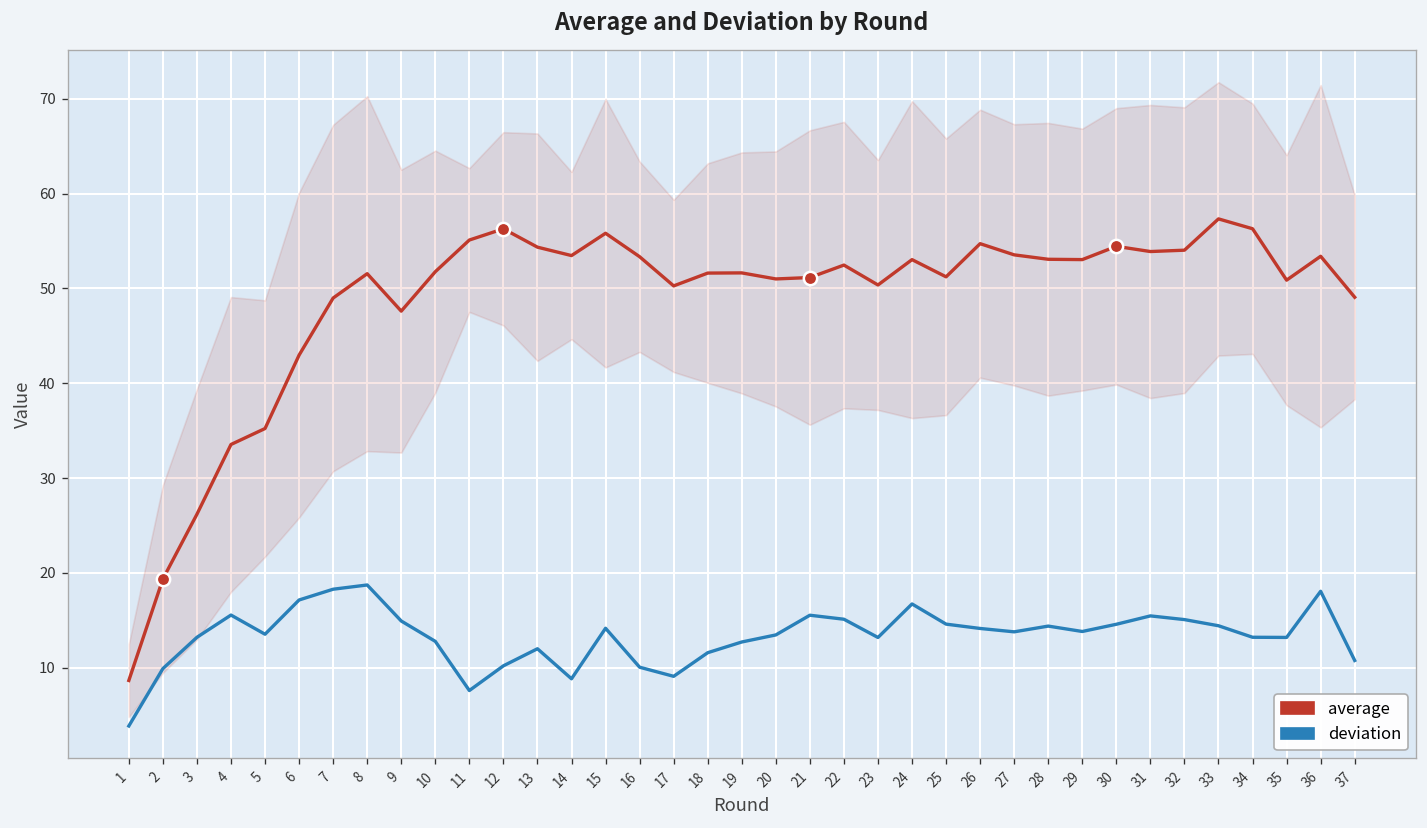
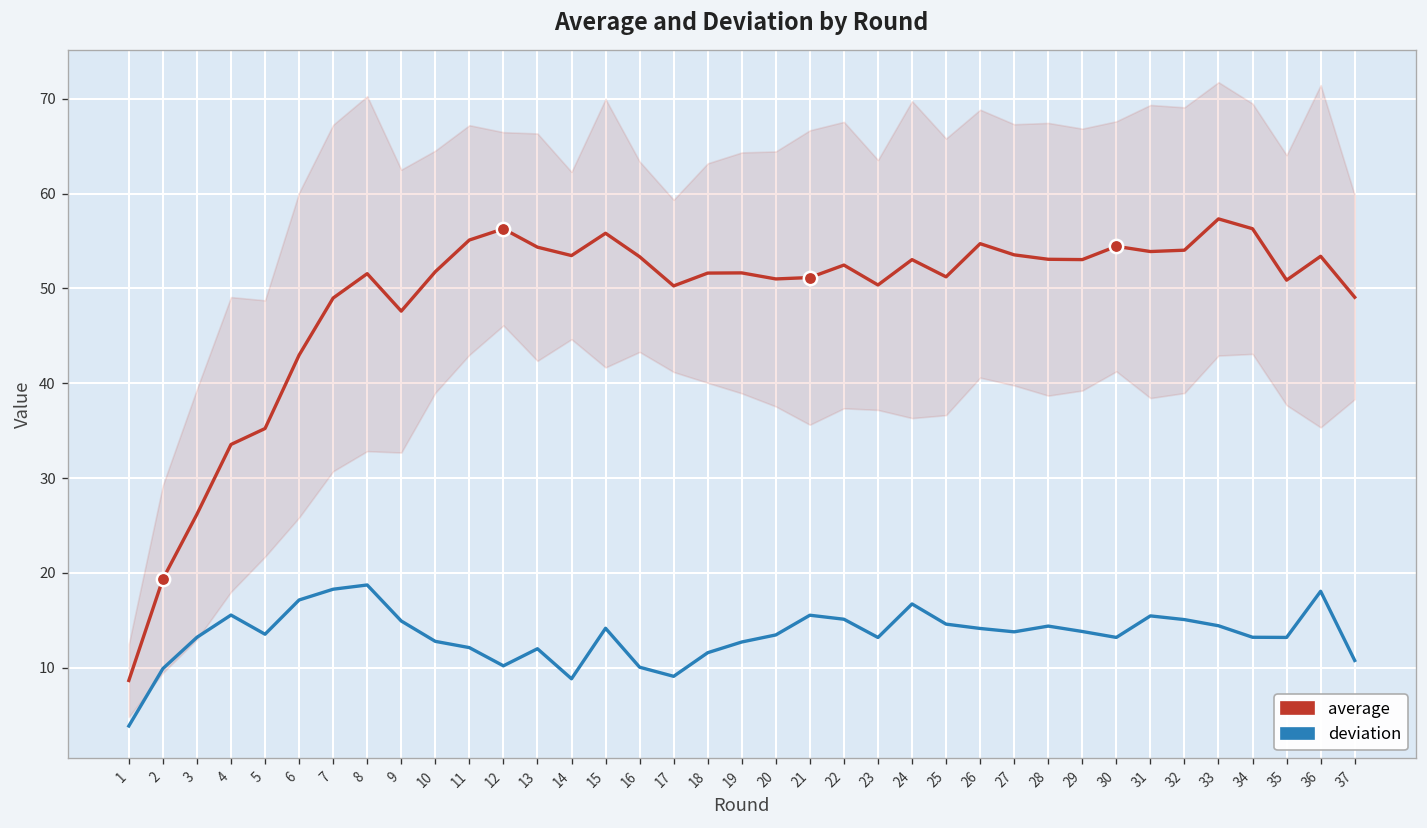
deviation, 11: 8 -> 12
deviation, 30: 15 -> 13
